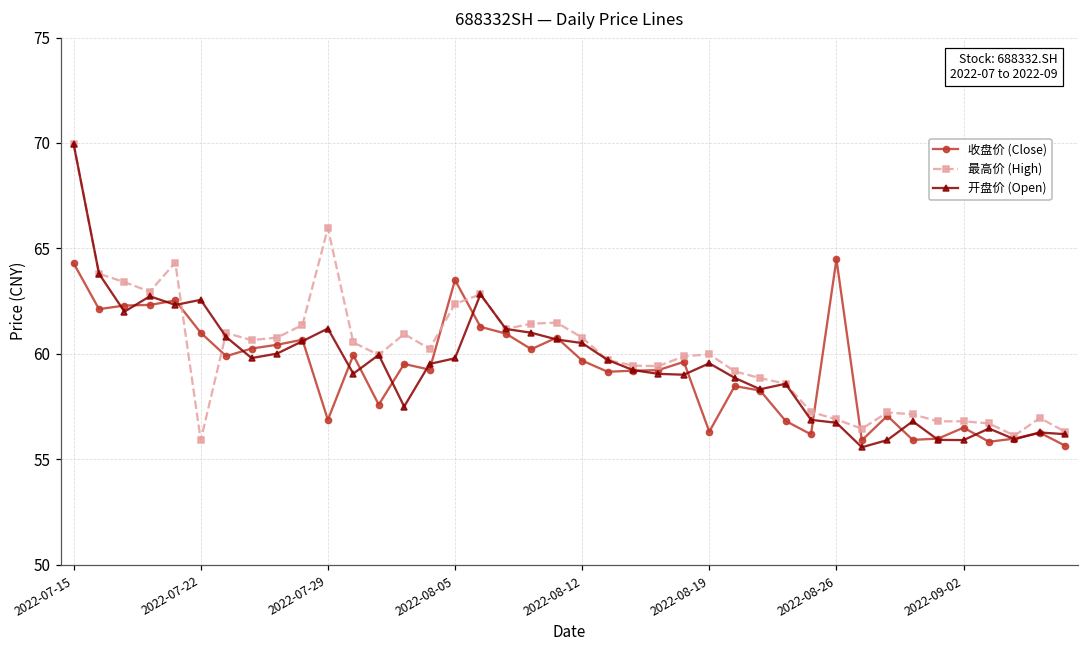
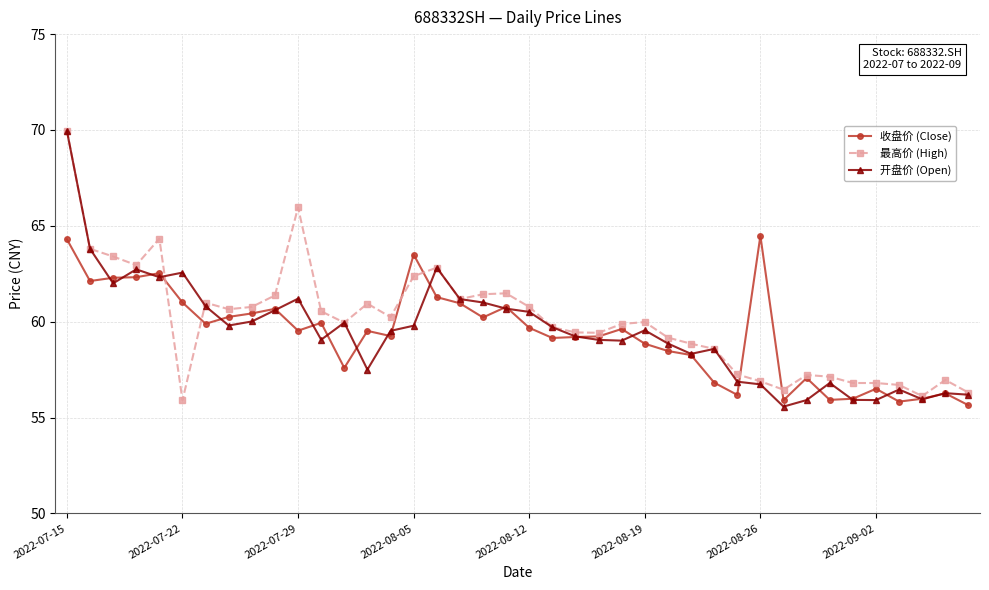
收盘价 (Close), 2022-07-29: 56.9 -> 59.5
收盘价 (Close), 2022-08-19: 56.3 -> 58.9
